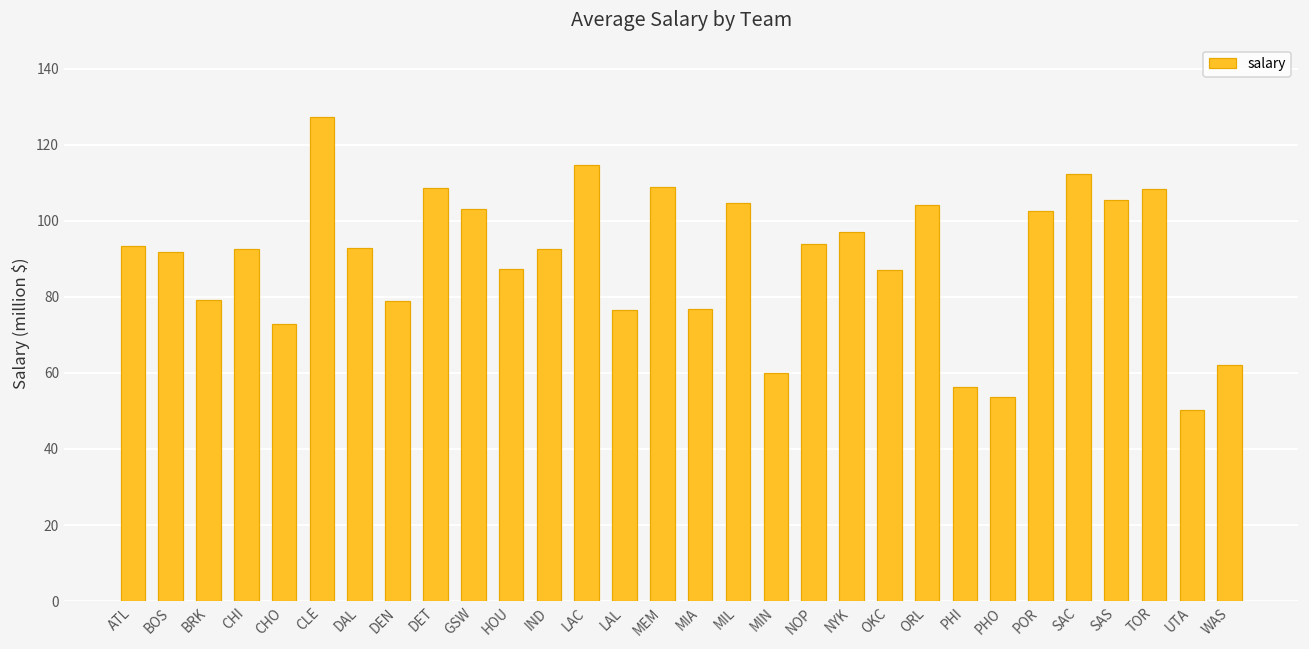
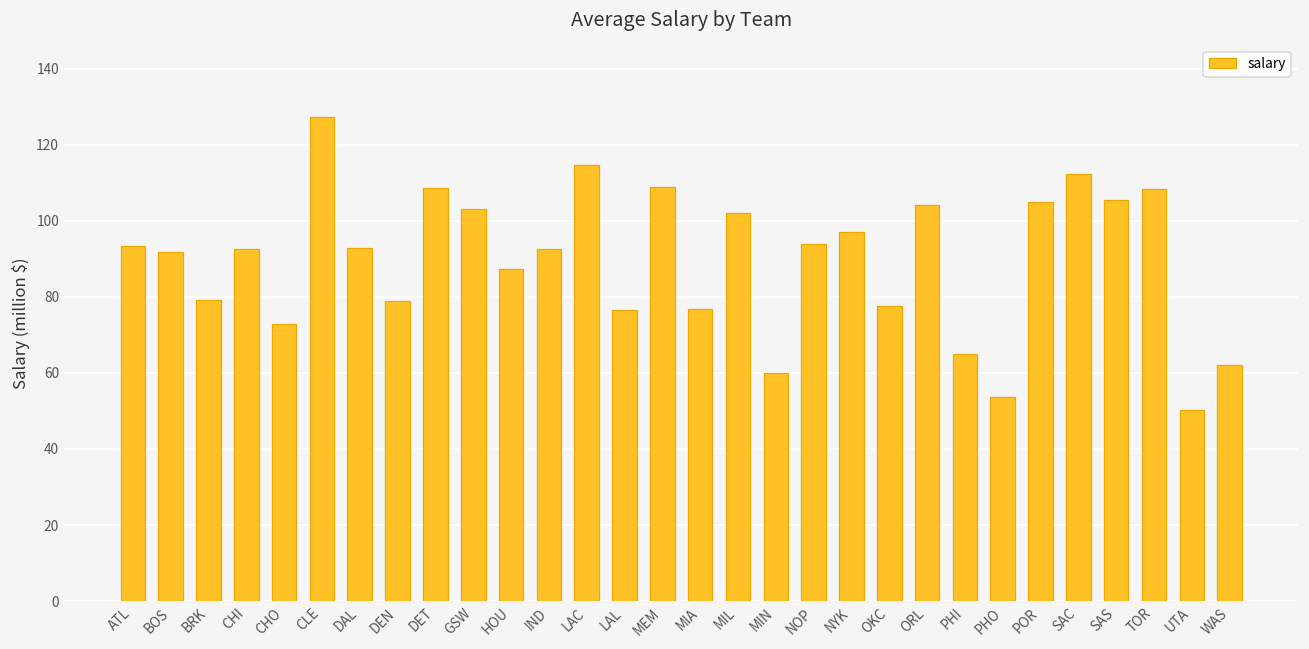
MIL: 105 -> 102
OKC: 87 -> 78
PHI: 56 -> 65
POR: 102 -> 105
